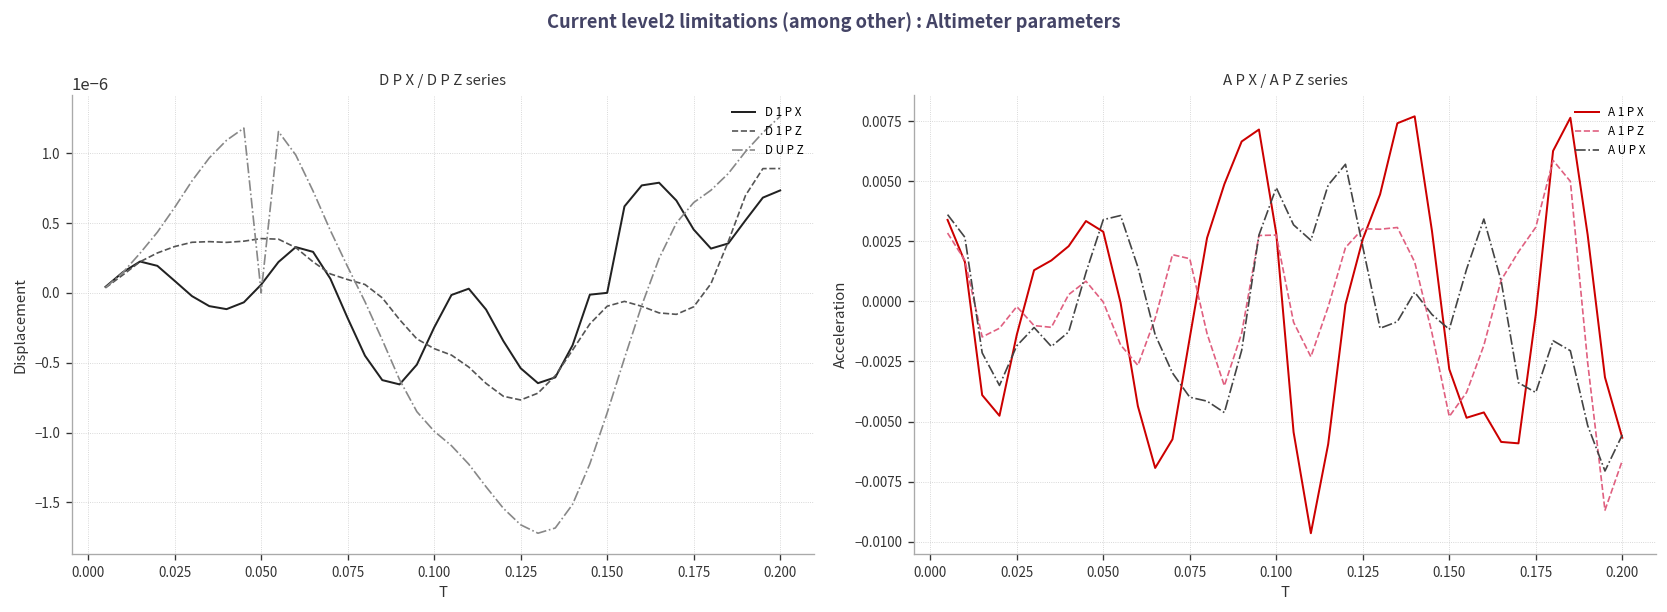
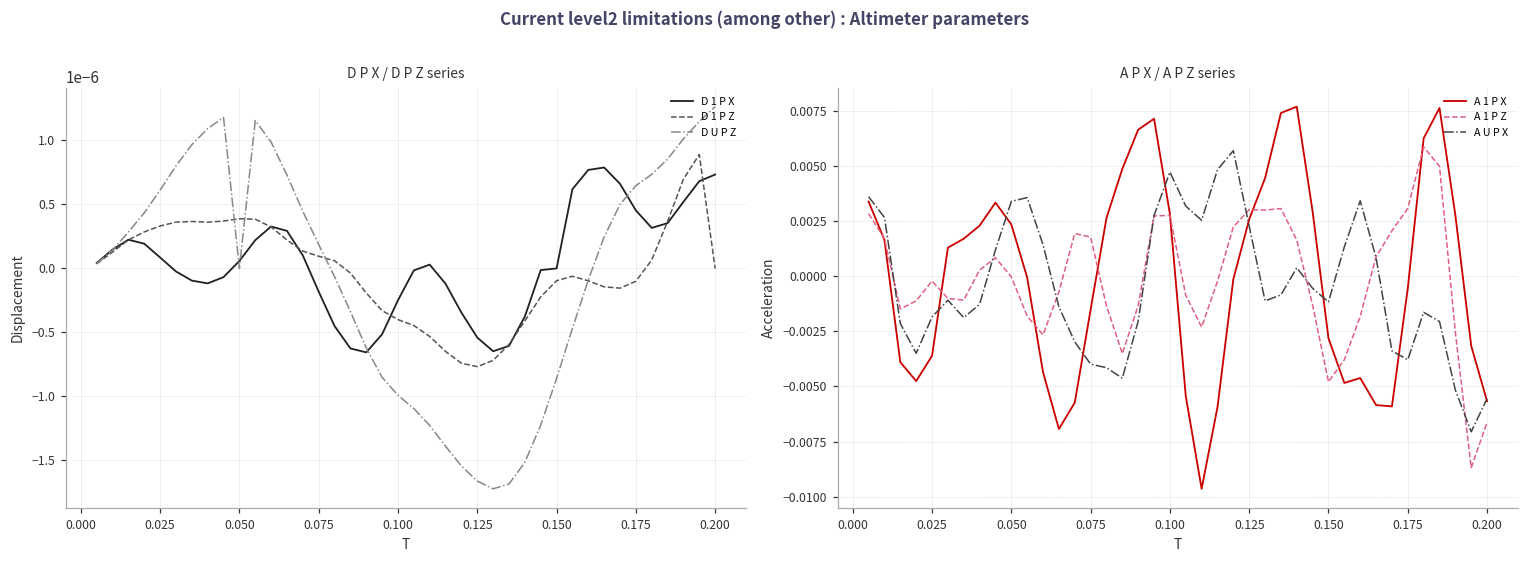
D P X / D P Z series, D 1 P Z, 0.200: 0.000001 -> 0.000000
A P X / A P Z series, A 1 P X, 0.025: -0.0014 -> -0.0036
A P X / A P Z series, A 1 P X, 0.050: 0.0029 -> 0.0024
